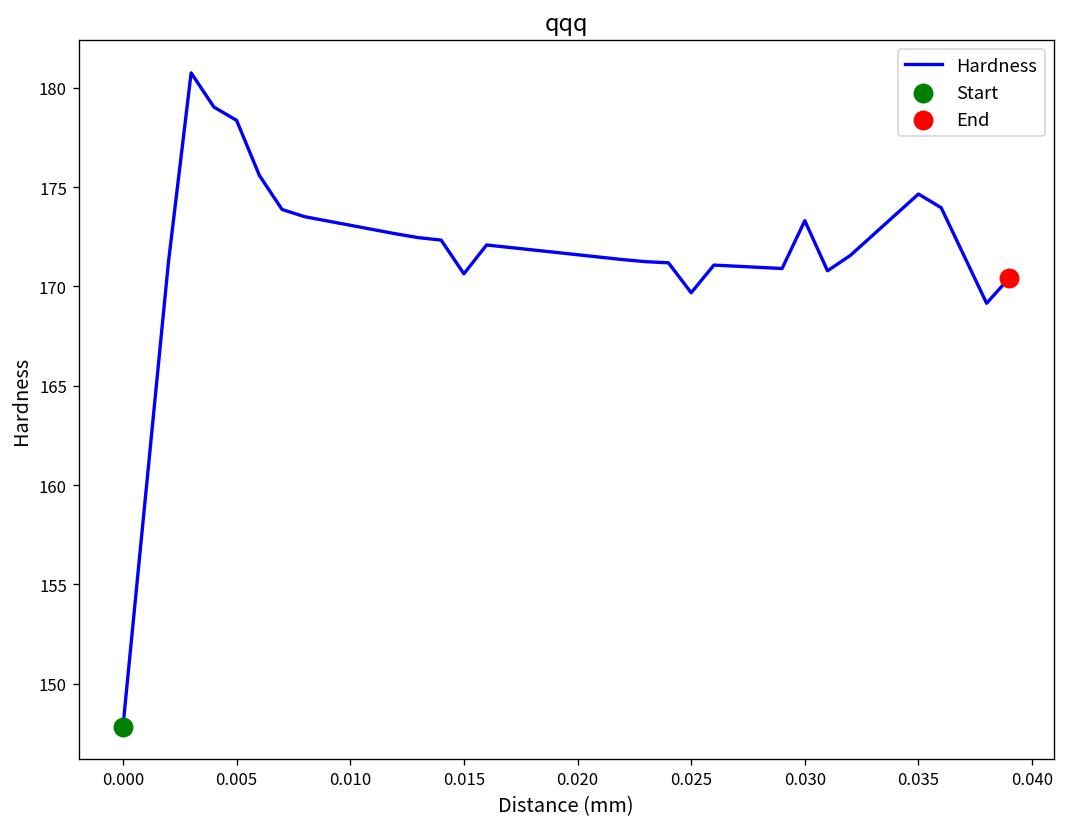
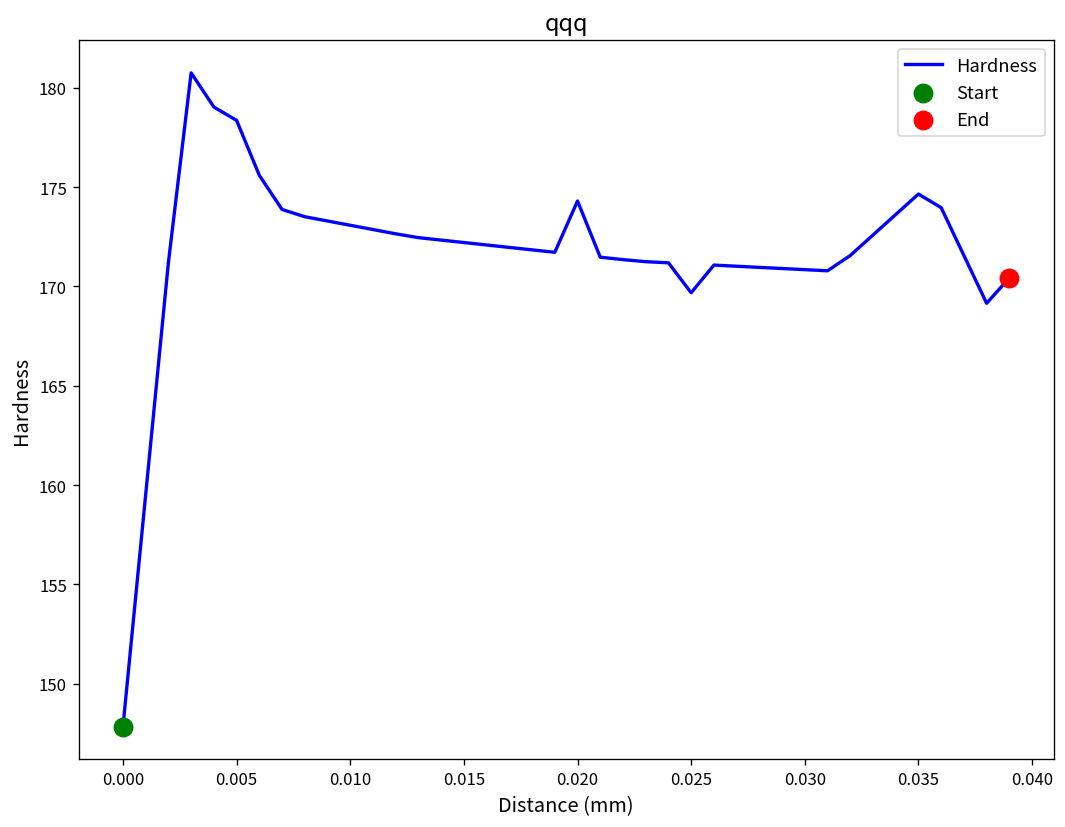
Hardness, 0.015: 170.6 -> 172.2
Hardness, 0.020: 171.6 -> 174.3
Hardness, 0.030: 173.3 -> 170.8
